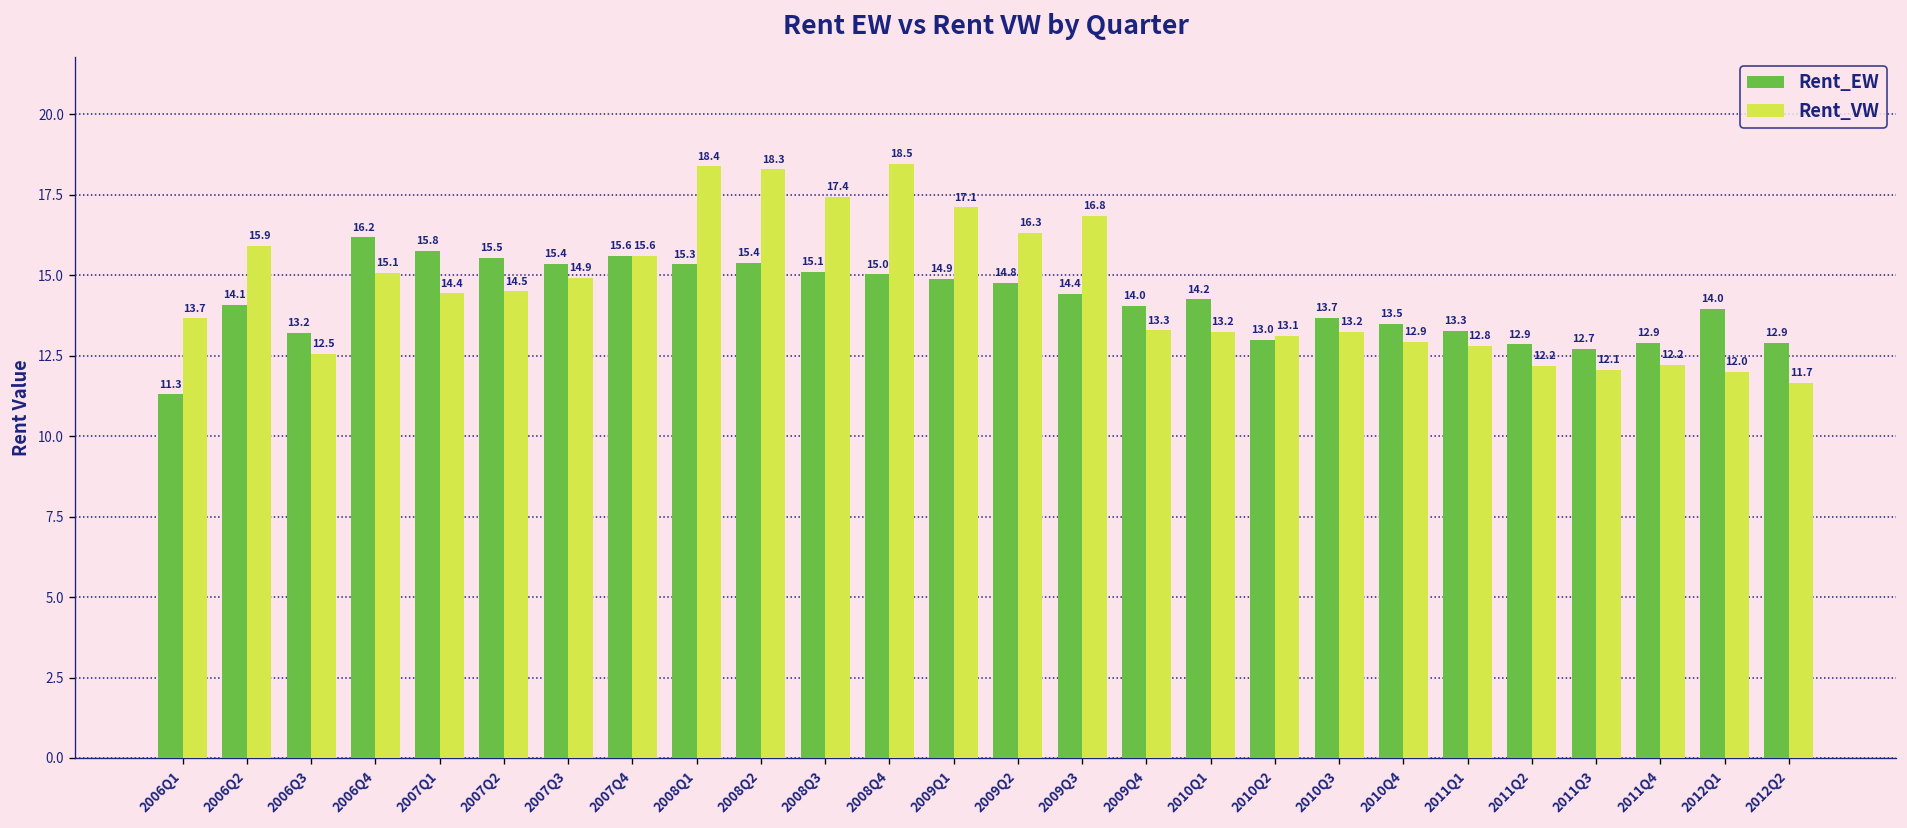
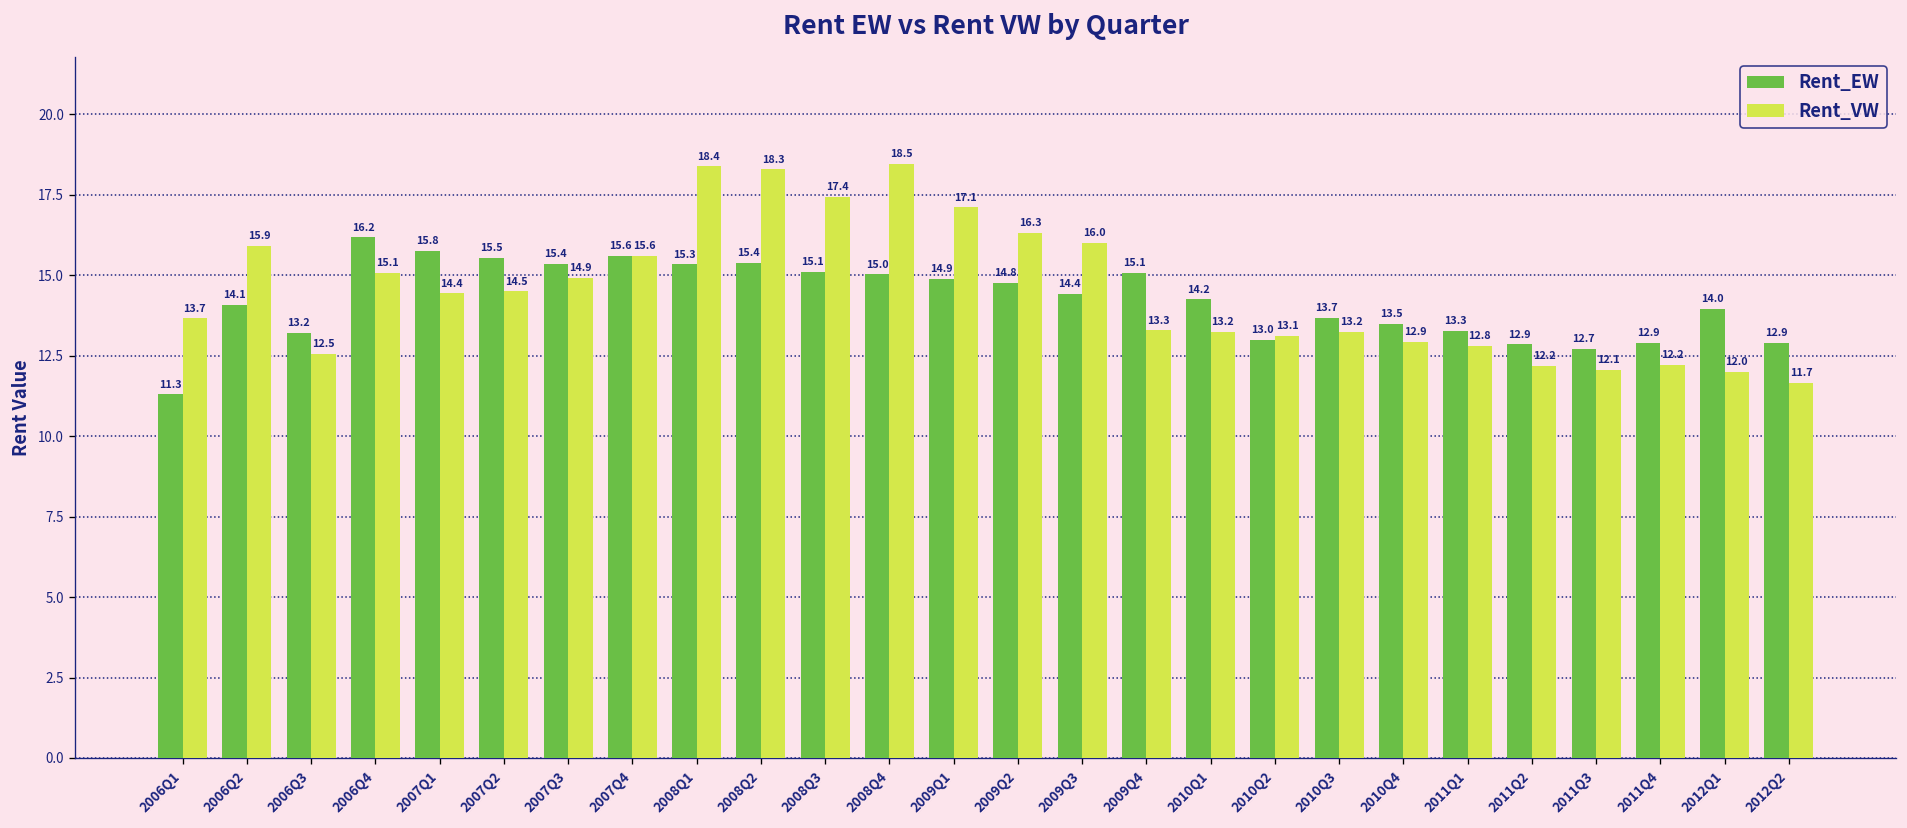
Rent_VW, 2009Q3: 16.8 -> 16.0
Rent_EW, 2009Q4: 14.0 -> 15.1
